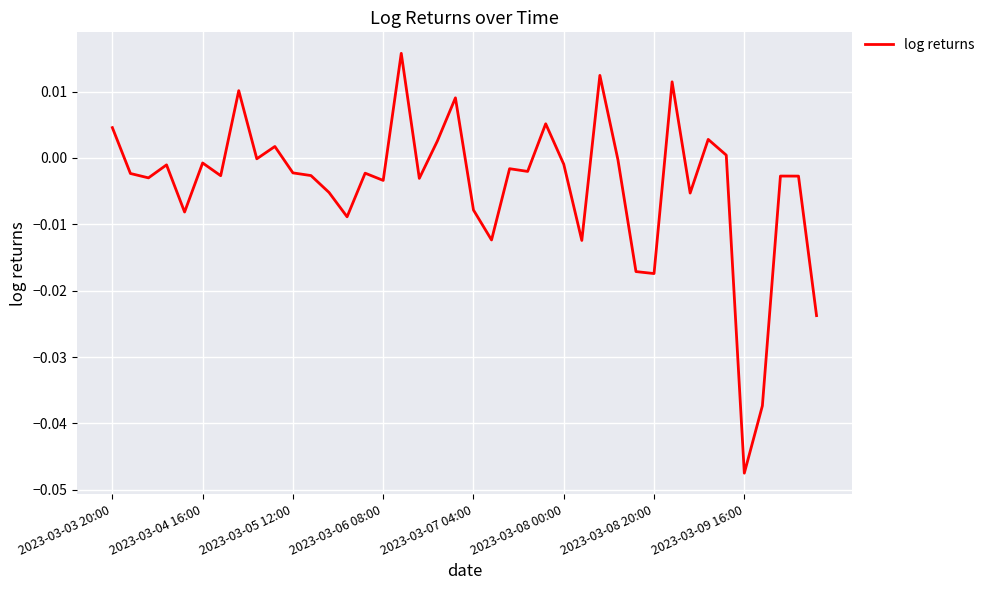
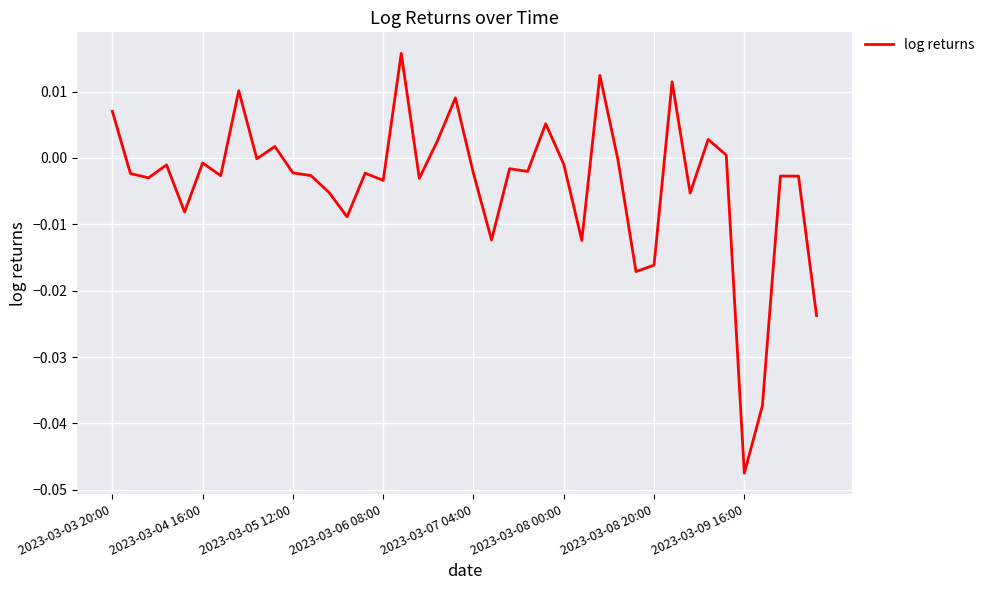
2023-03-03 20:00: 0.005 -> 0.007
2023-03-07 04:00: -0.008 -> -0.002
2023-03-08 20:00: -0.017 -> -0.016
